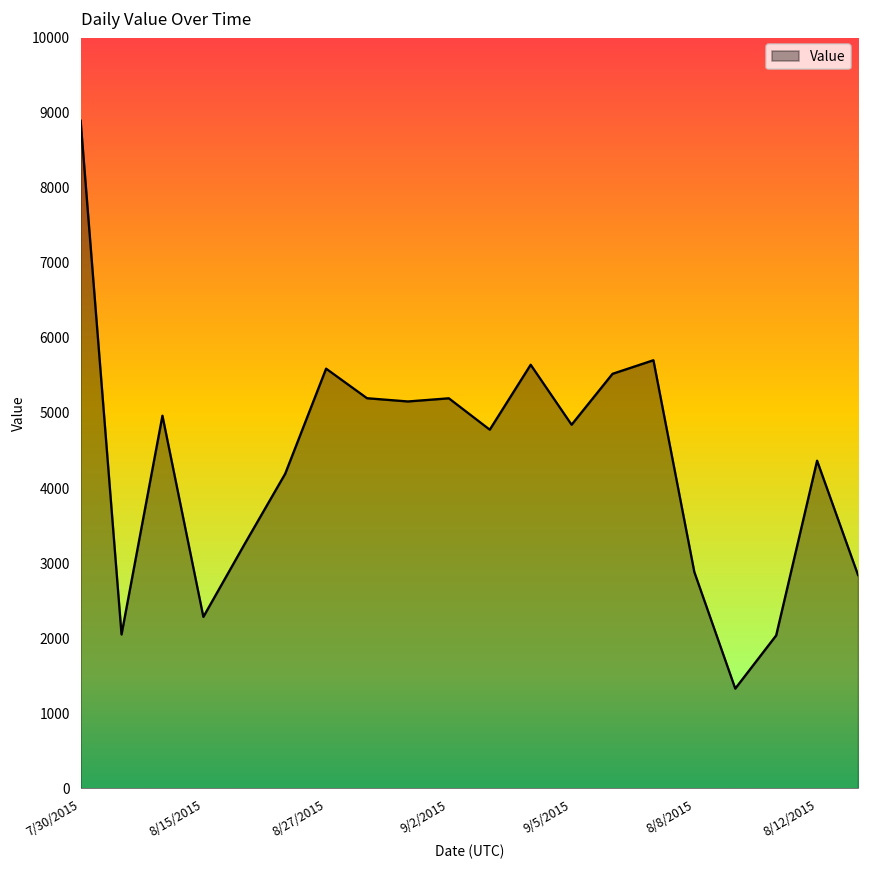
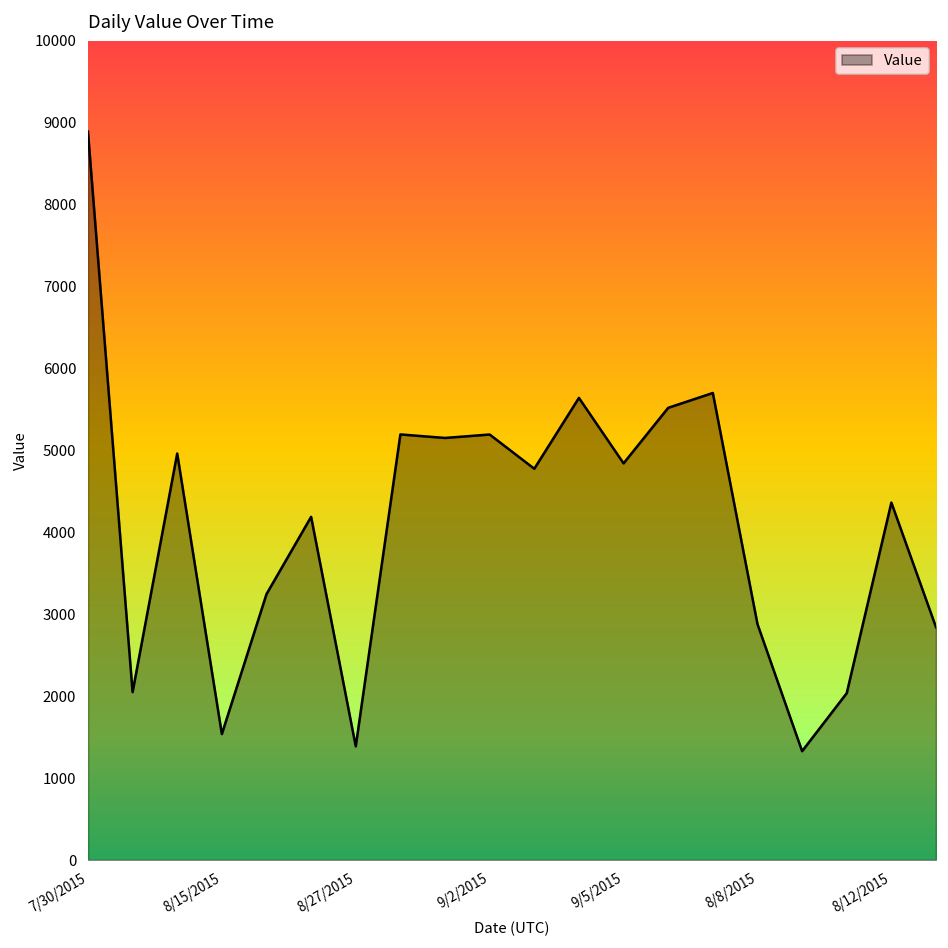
8/15/2015: 2300 -> 1500
8/27/2015: 5600 -> 1400
